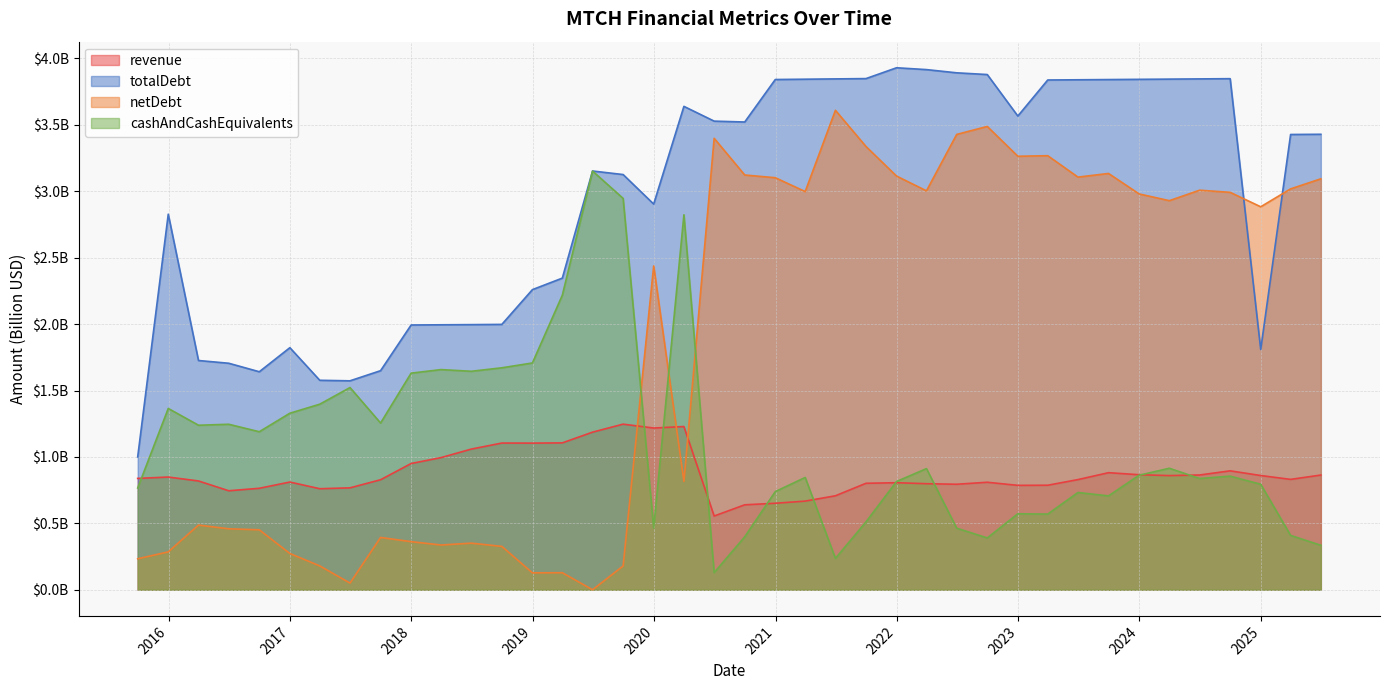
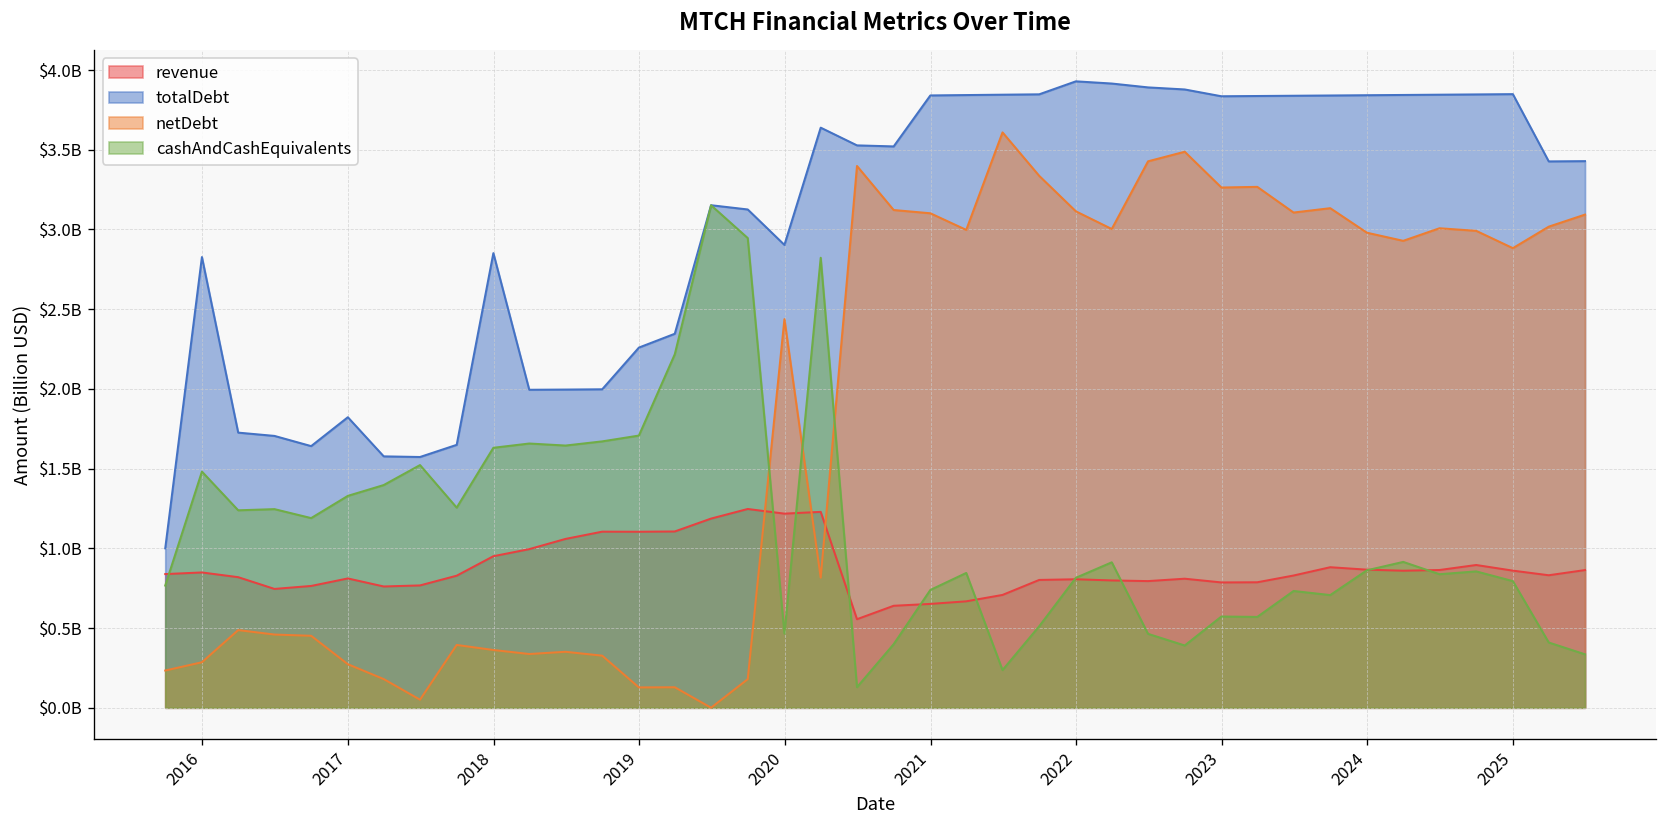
cashAndCashEquivalents, 2016: $1360000000 -> $1480000000
totalDebt, 2018: $1990000000 -> $2850000000
totalDebt, 2023: $3570000000 -> $3840000000
totalDebt, 2025: $1810000000 -> $3850000000
